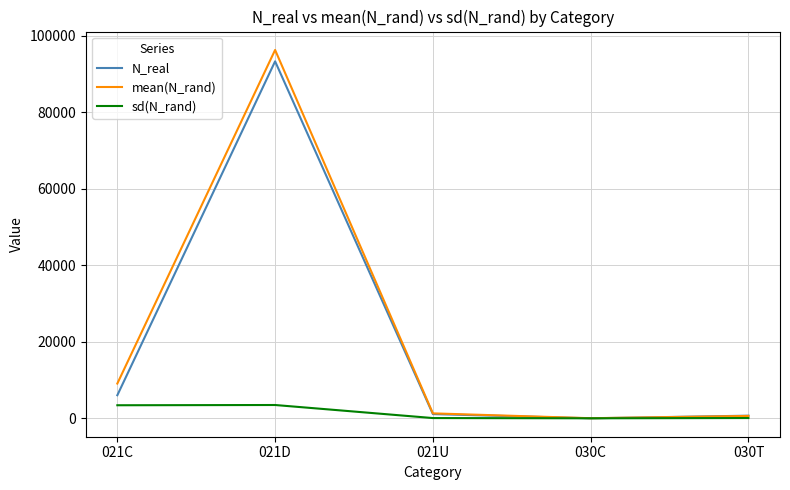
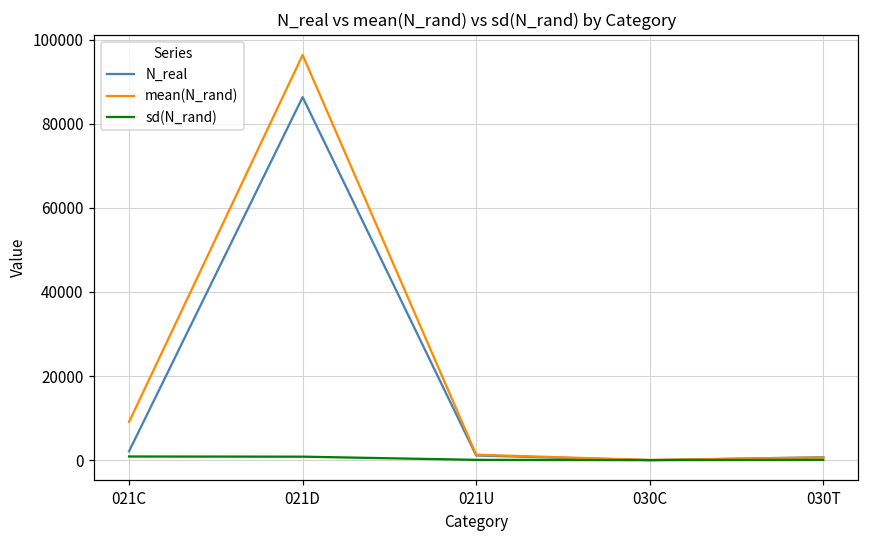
N_real, 021C: 6000 -> 2000
sd(N_rand), 021C: 3000 -> 1000
N_real, 021D: 93000 -> 86000
sd(N_rand), 021D: 3000 -> 1000
